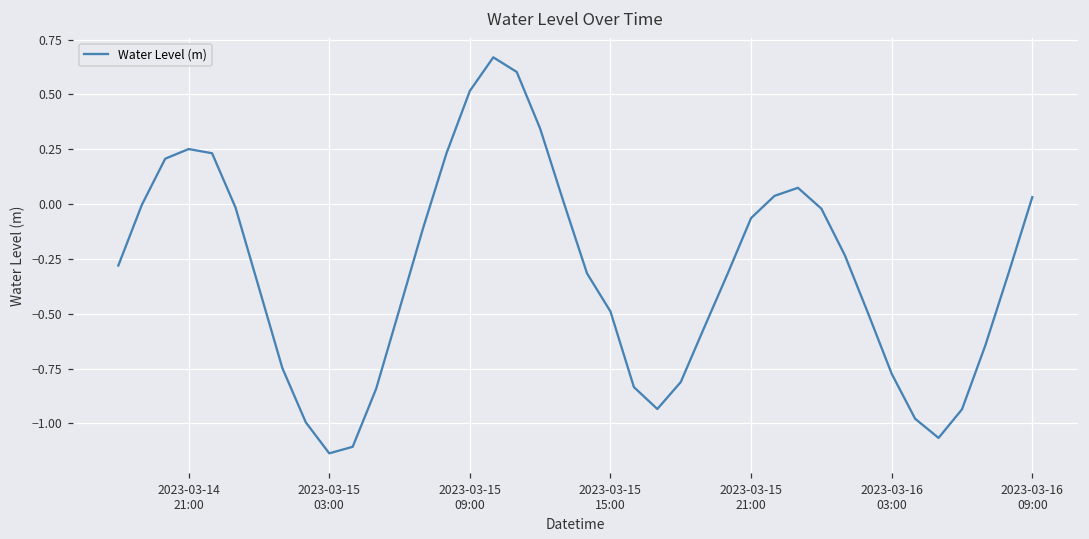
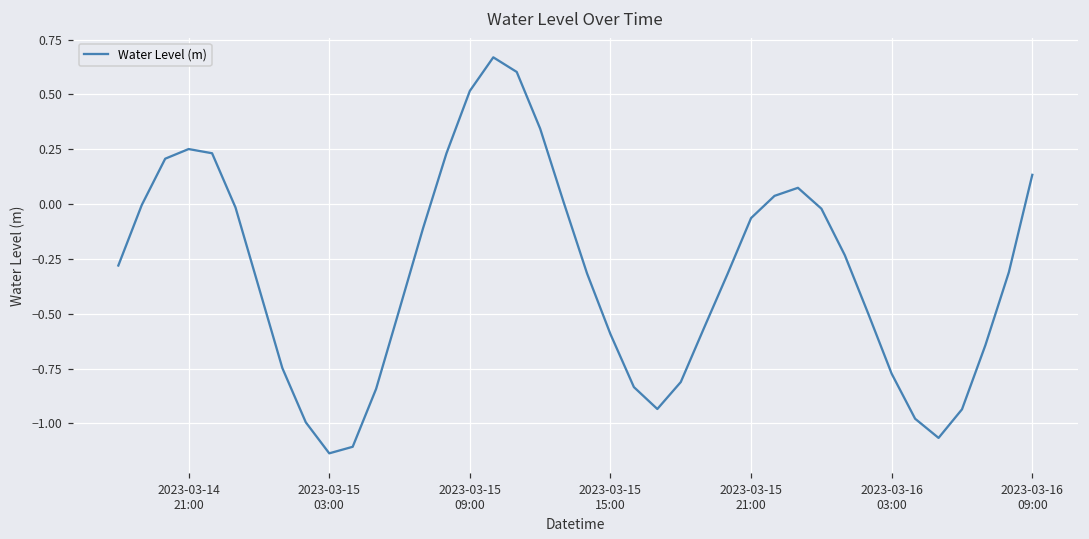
2023-03-15 15:00: -0.49 -> -0.59
2023-03-16 09:00: 0.03 -> 0.13
